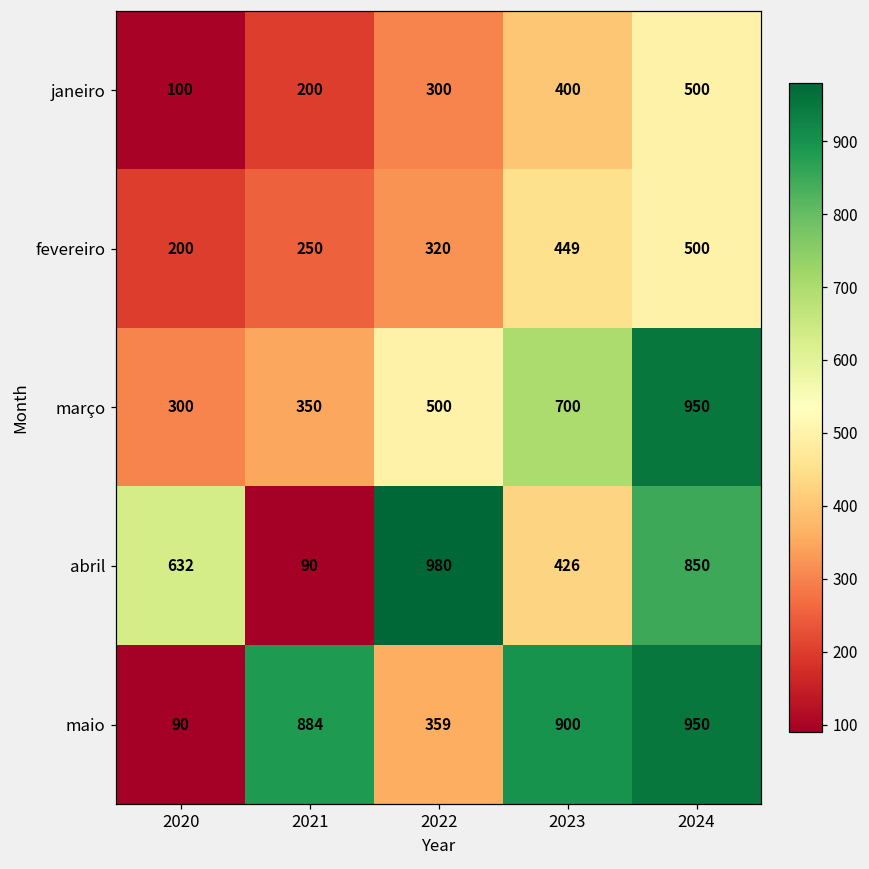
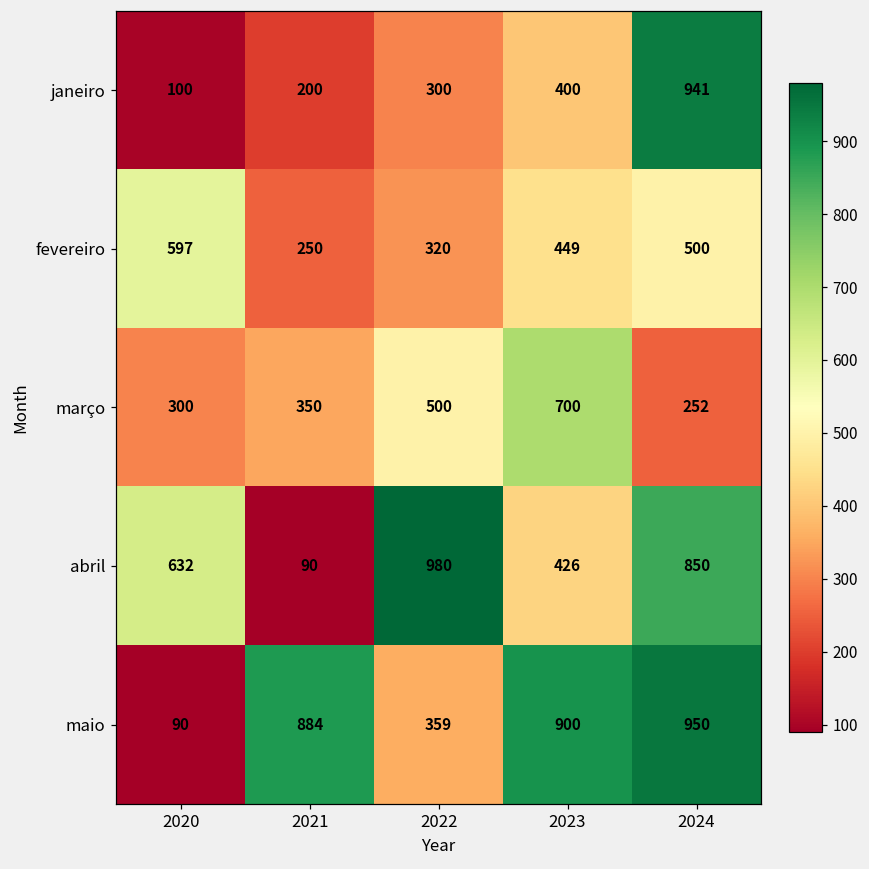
janeiro, 2024: 500 -> 941
fevereiro, 2020: 200 -> 597
março, 2024: 950 -> 252
